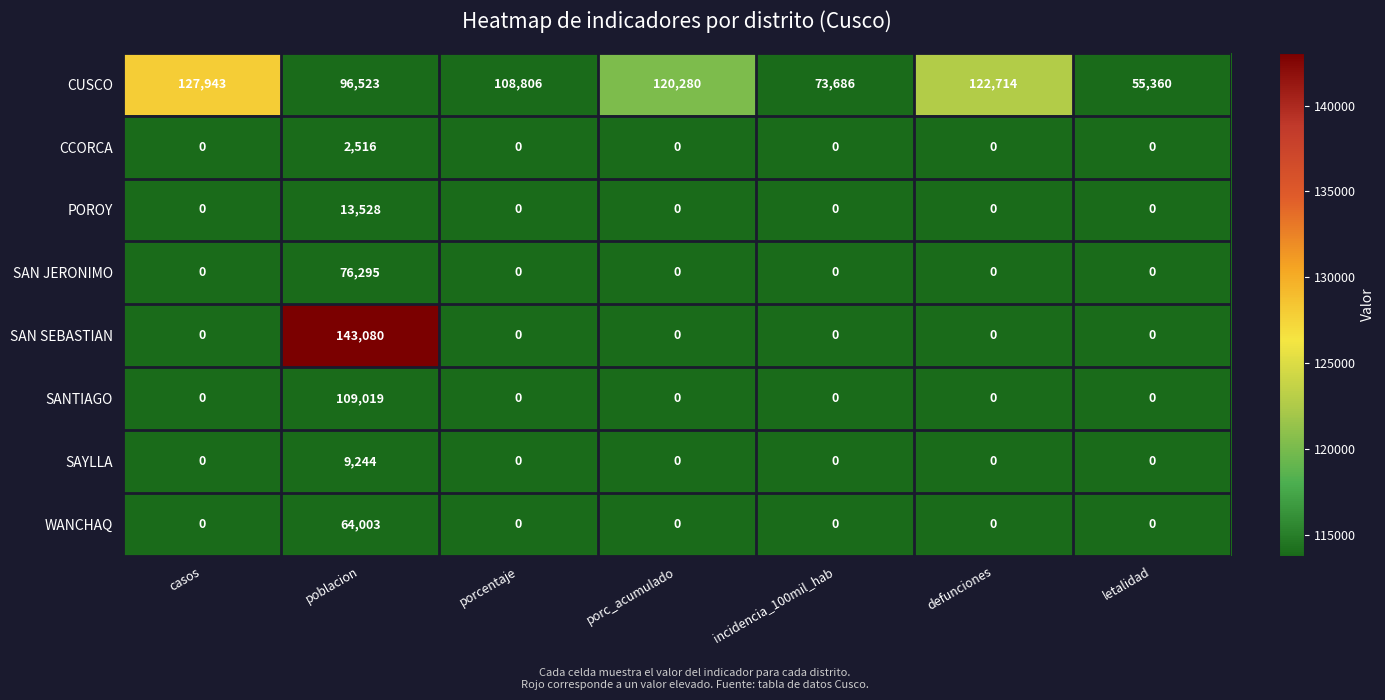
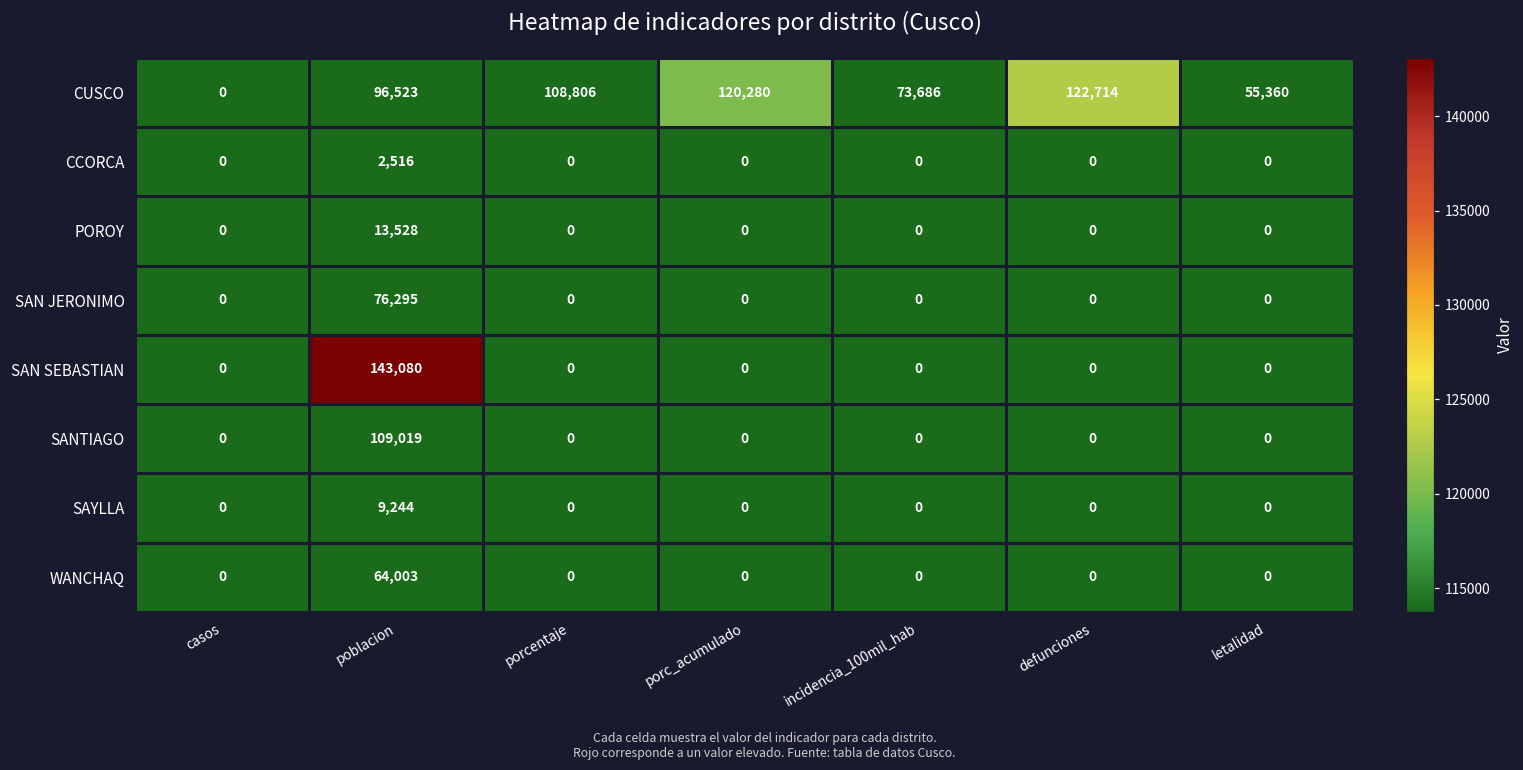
CUSCO, casos: 127,943 -> 0
